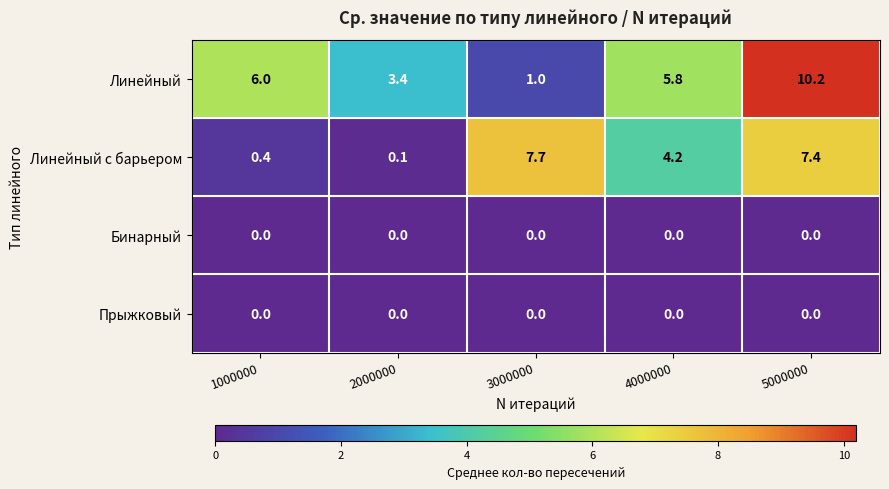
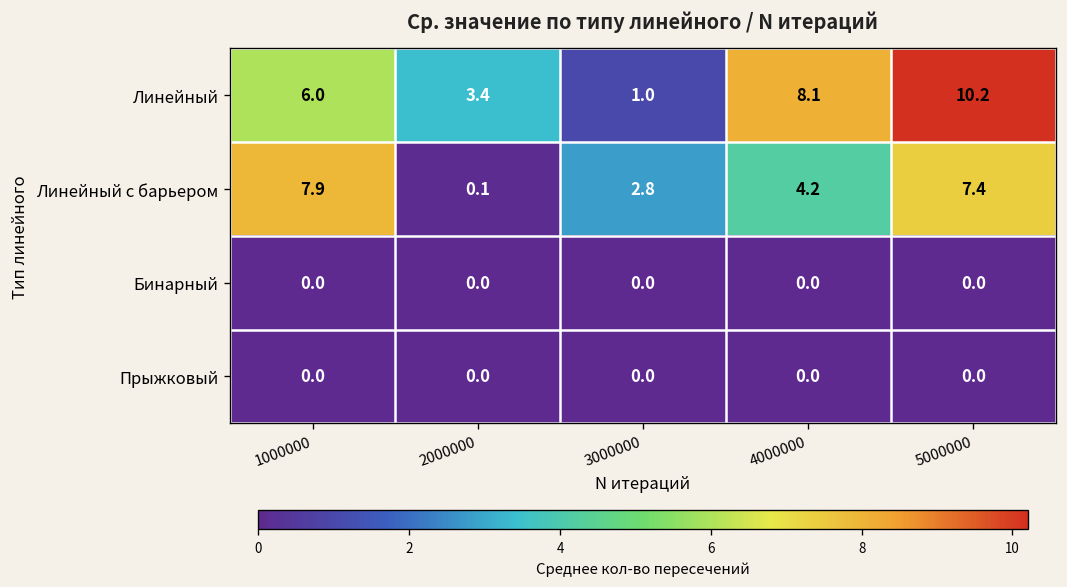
Линейный, 4000000: 5.8 -> 8.1
Линейный с барьером, 1000000: 0.4 -> 7.9
Линейный с барьером, 3000000: 7.7 -> 2.8
